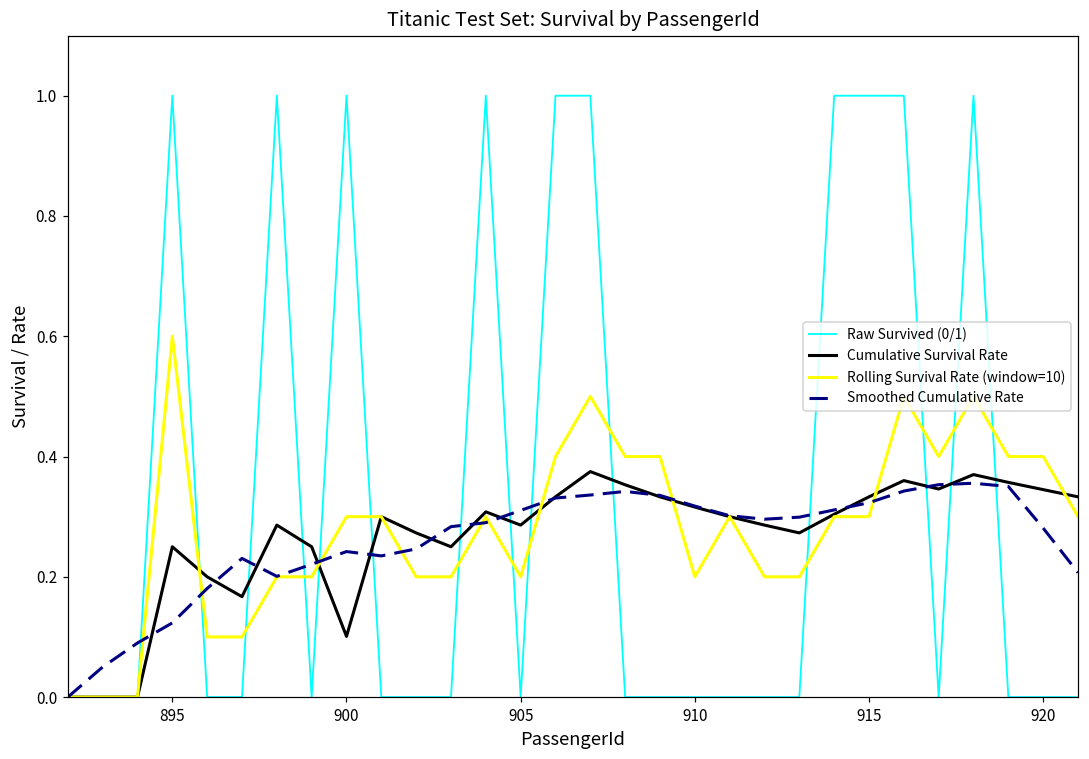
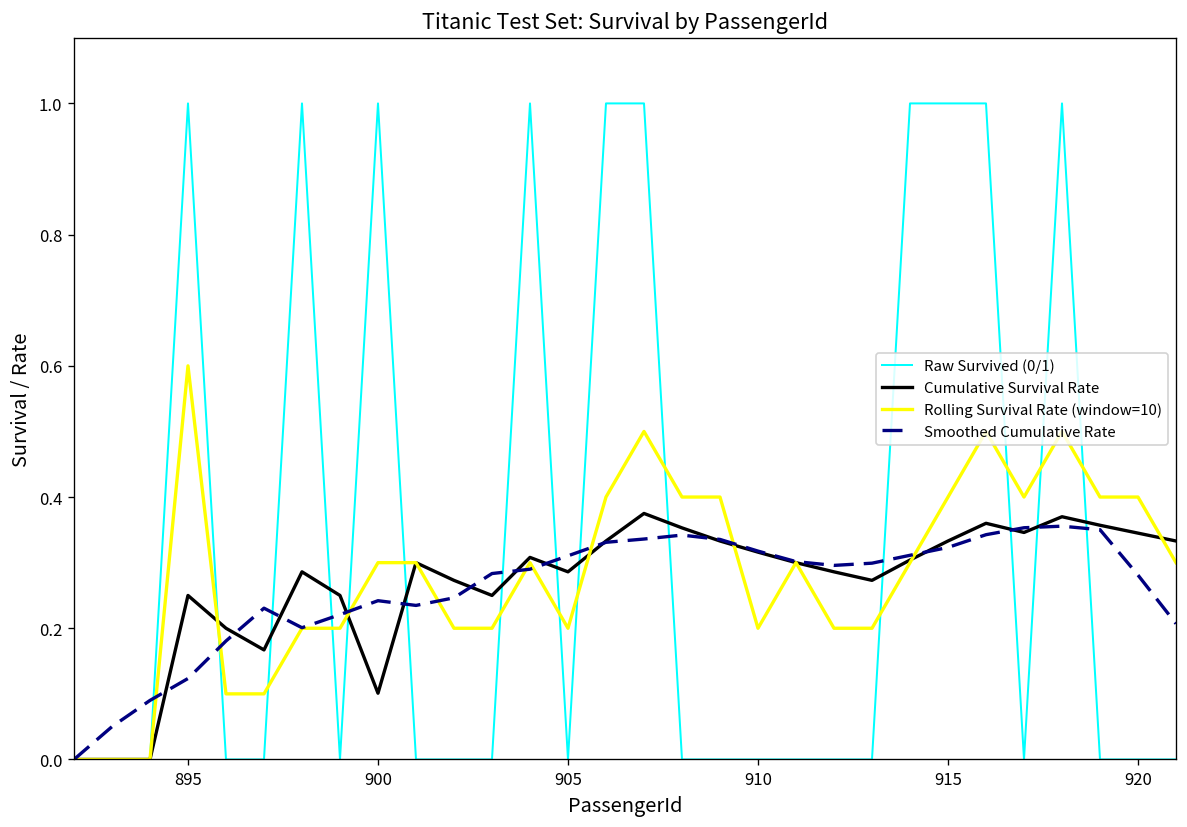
Rolling Survival Rate (window=10), 915: 0.3 -> 0.4
